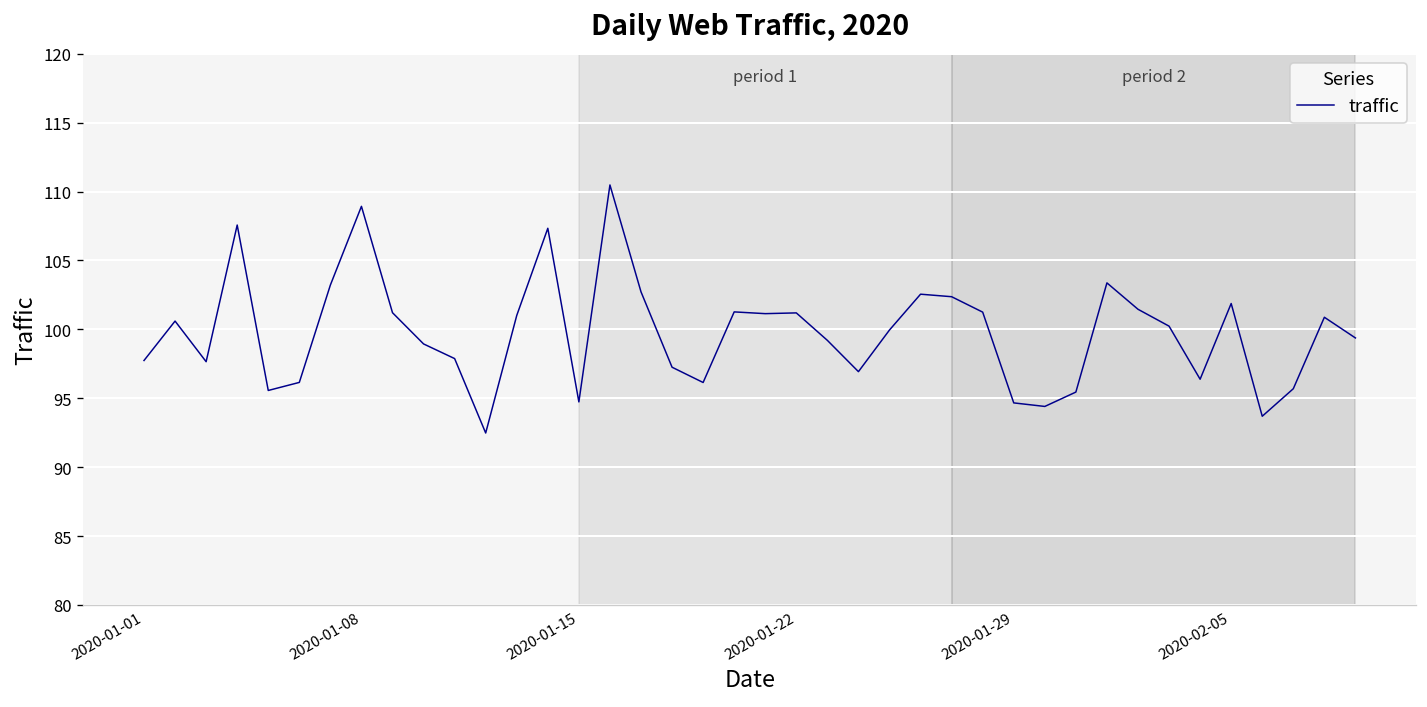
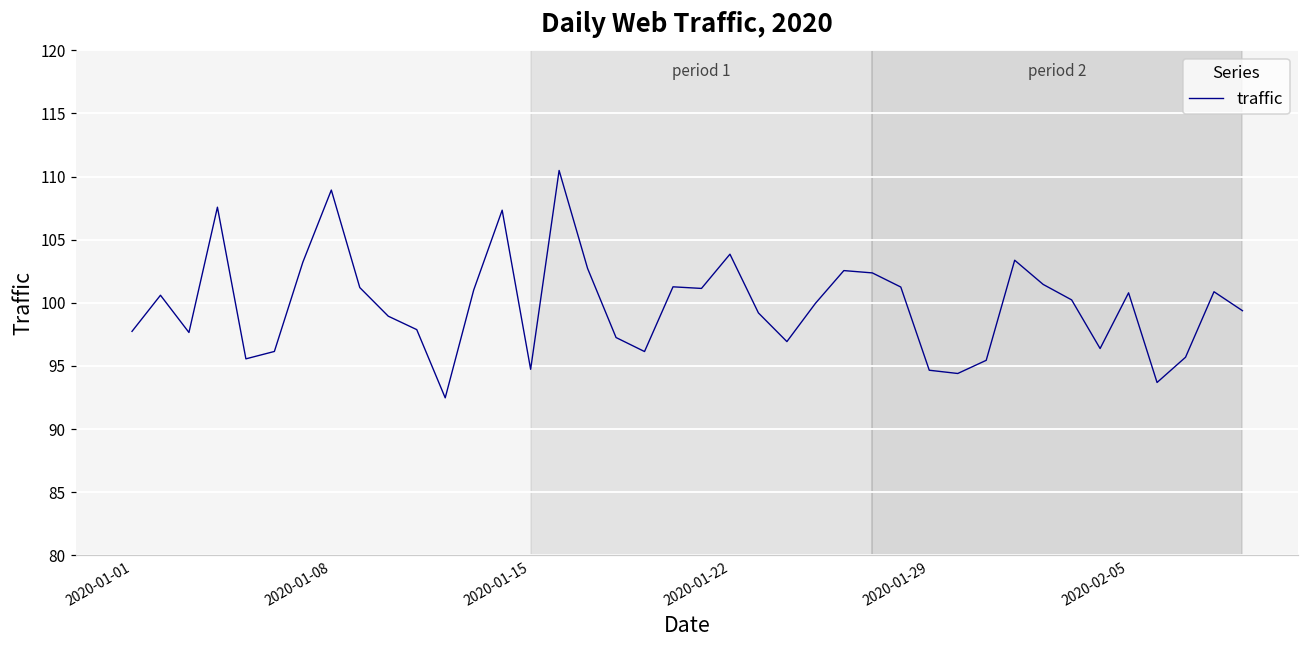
2020-01-22: 101.2 -> 103.9
2020-02-05: 101.9 -> 100.8
